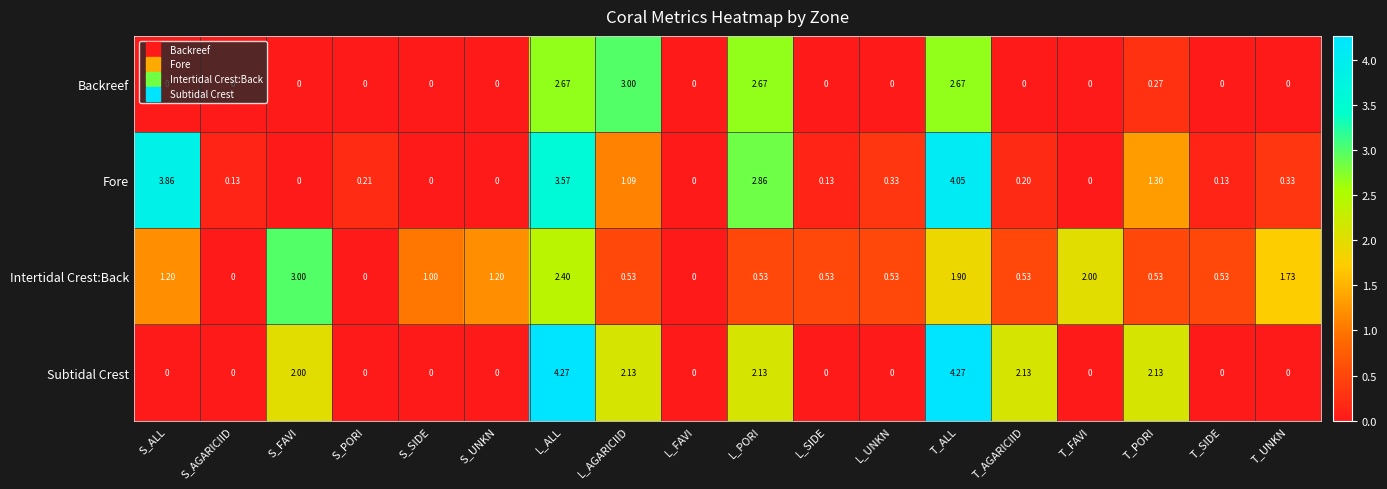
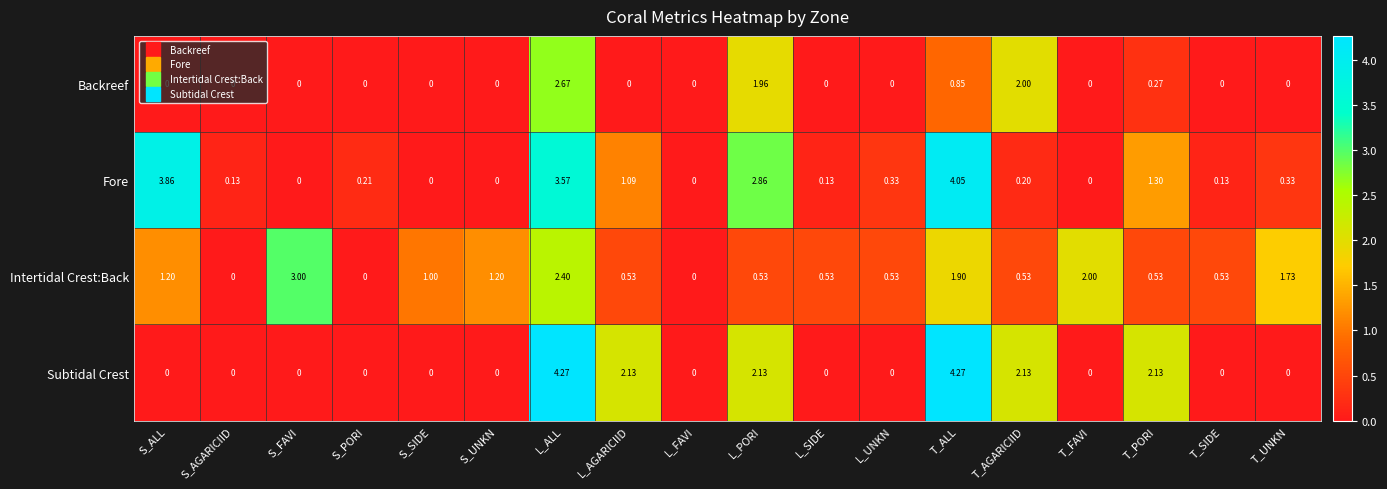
Backreef, L_AGARICIID: 3.00 -> 0
Backreef, L_PORI: 2.67 -> 1.96
Backreef, T_ALL: 2.67 -> 0.85
Backreef, T_AGARICIID: 0 -> 2.00
Subtidal Crest, S_FAVI: 2.00 -> 0
